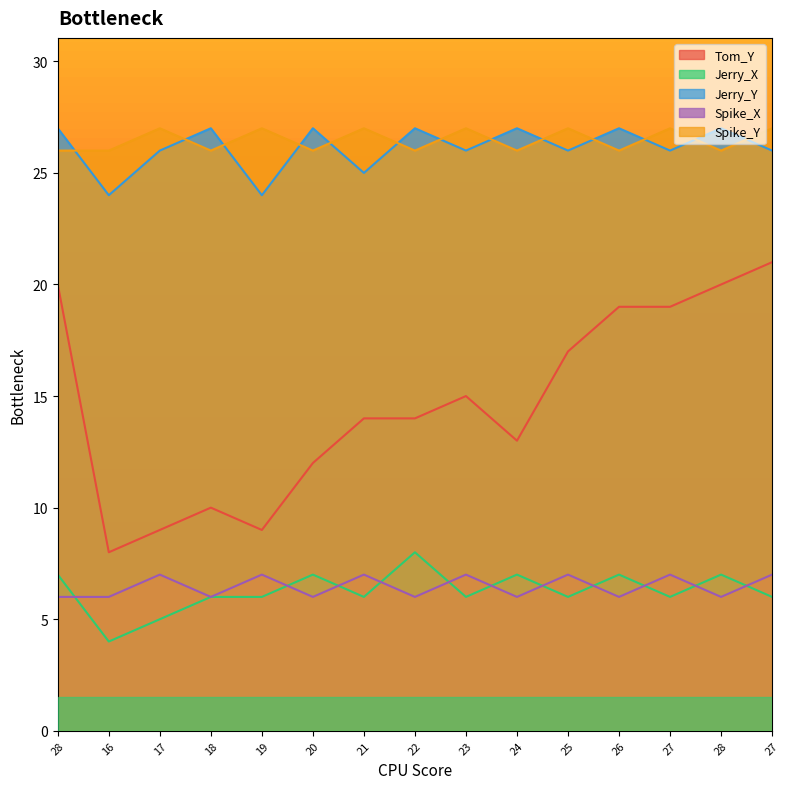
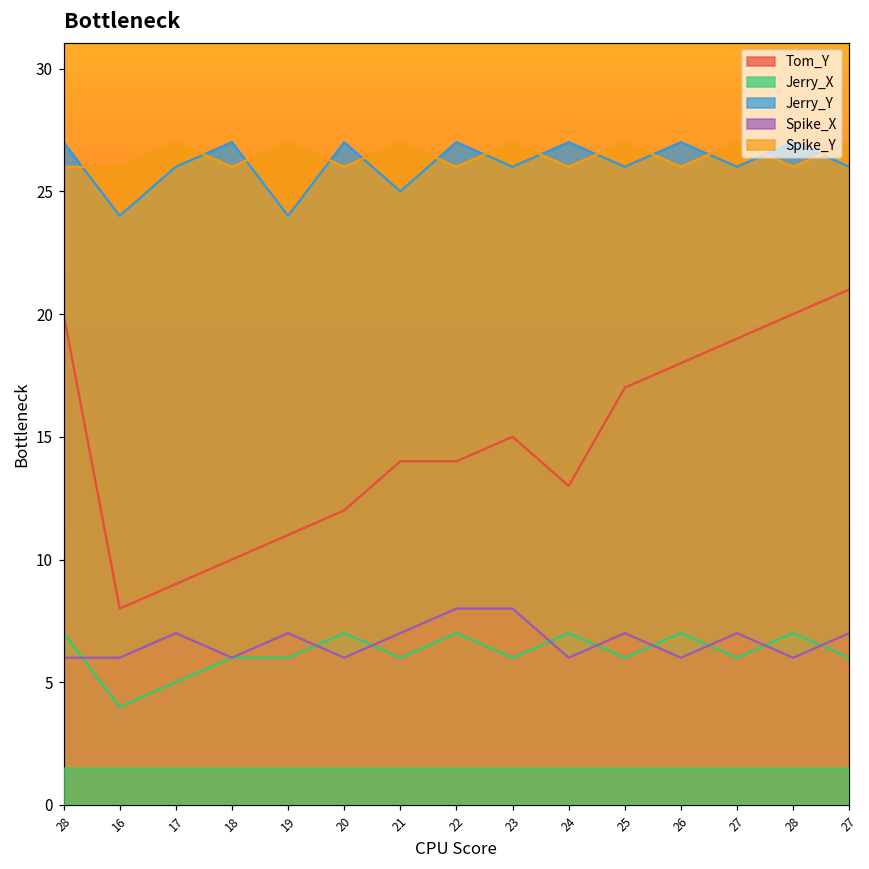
Tom_Y, 19: 9 -> 11
Jerry_X, 22: 8 -> 7
Spike_X, 22: 6 -> 8
Spike_X, 23: 7 -> 8
Tom_Y, 26: 19 -> 18
